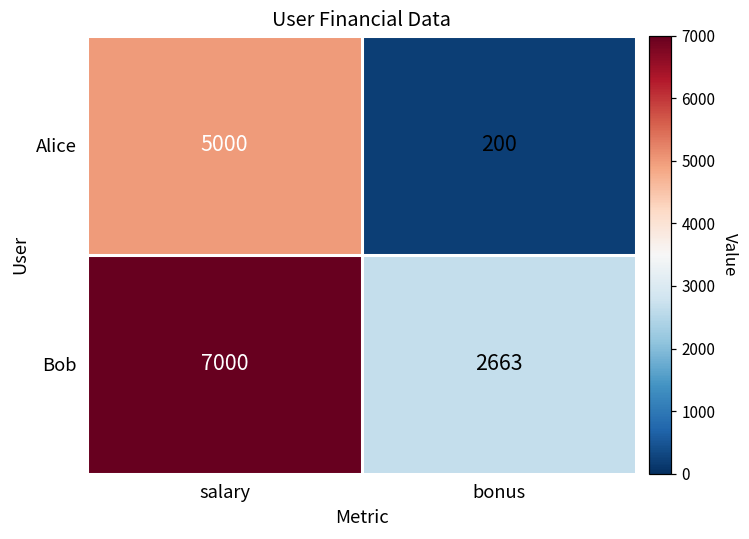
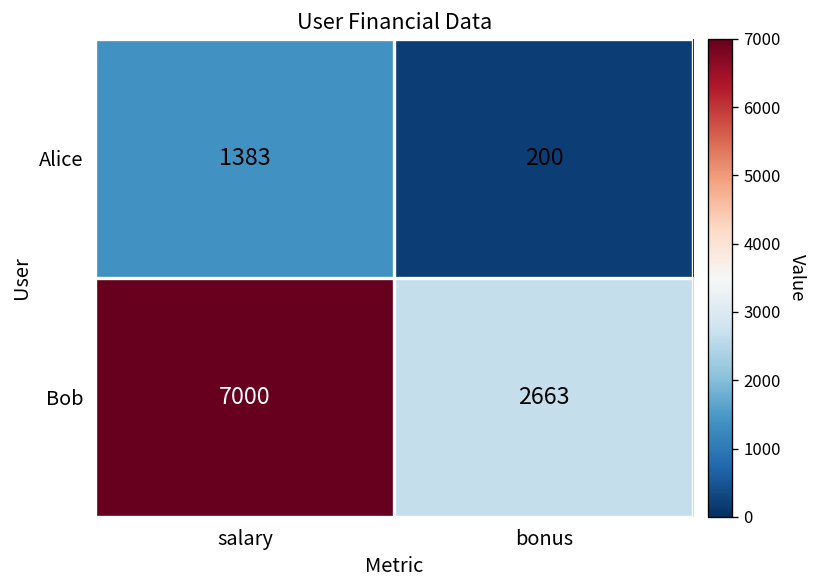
Alice, salary: 5000 -> 1383
